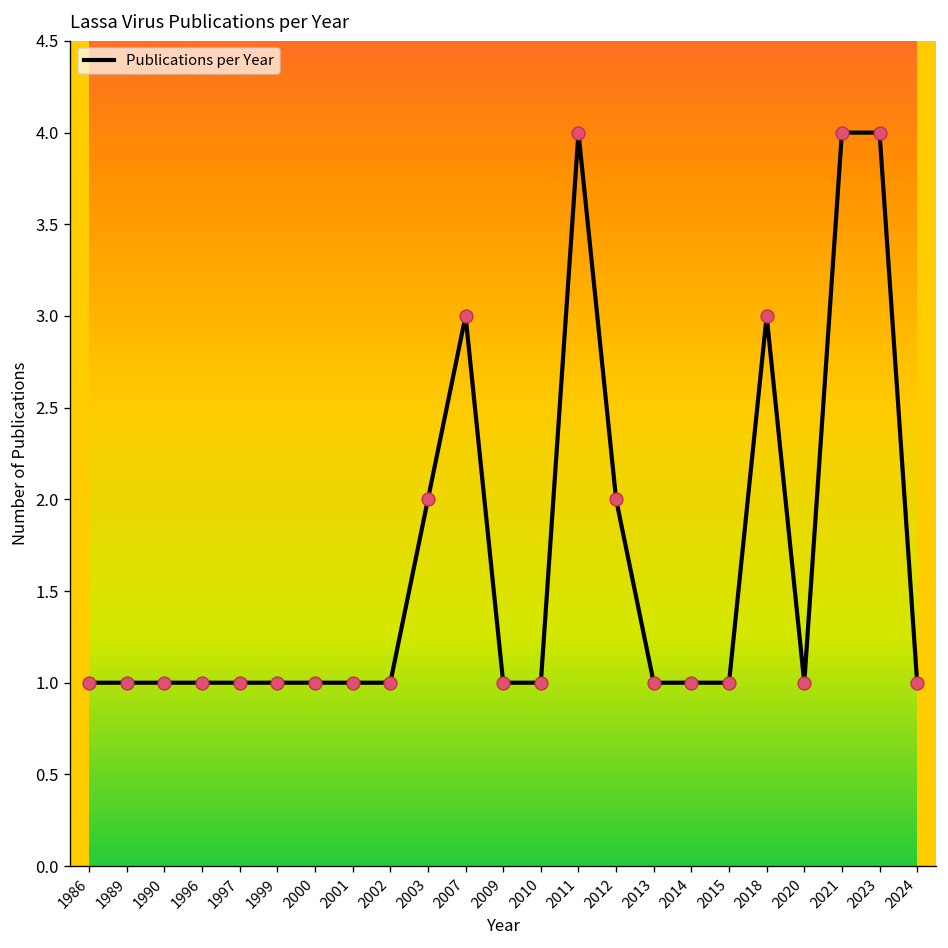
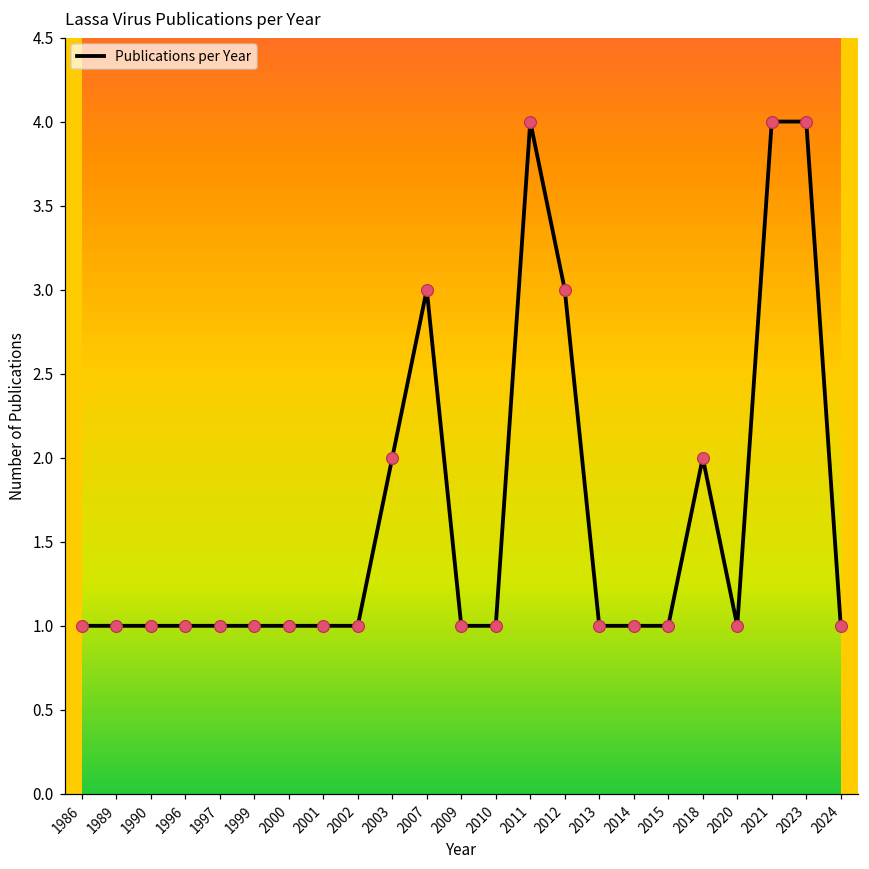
2012: 2 -> 3
2018: 3 -> 2
